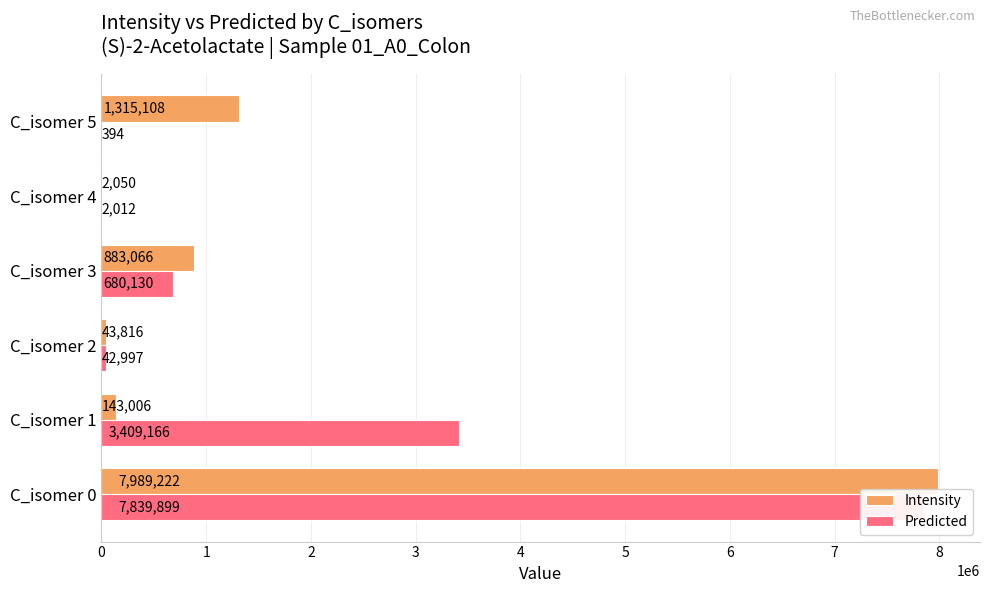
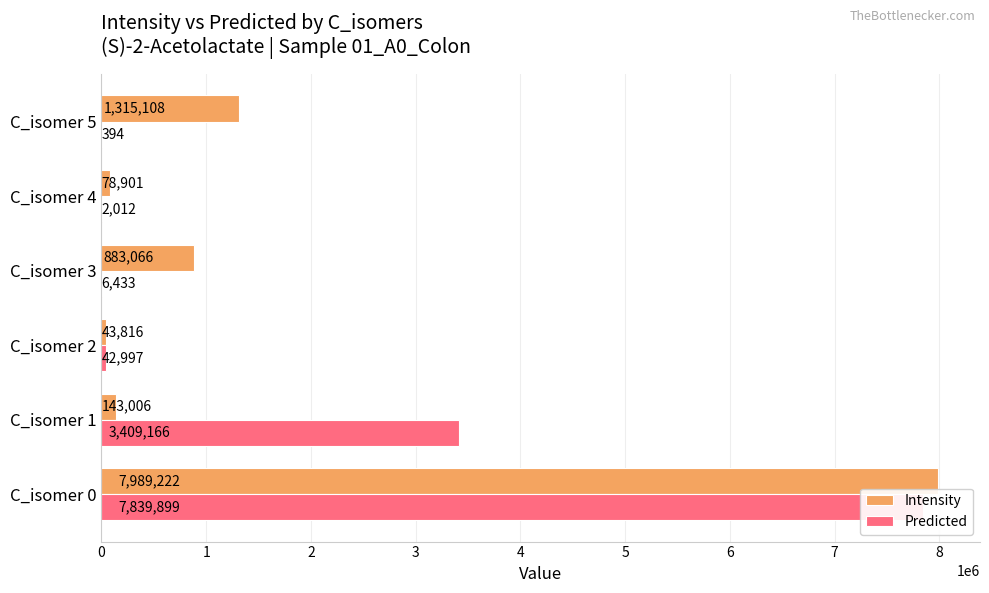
Intensity, C_isomer 4: 2,050 -> 78,901
Predicted, C_isomer 3: 680,130 -> 6,433
